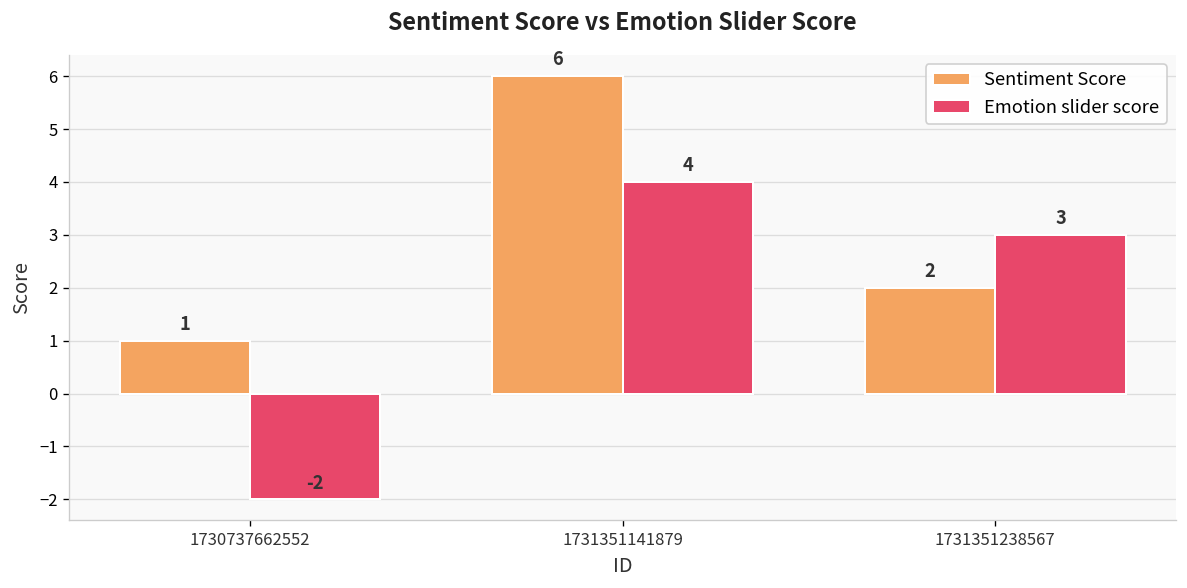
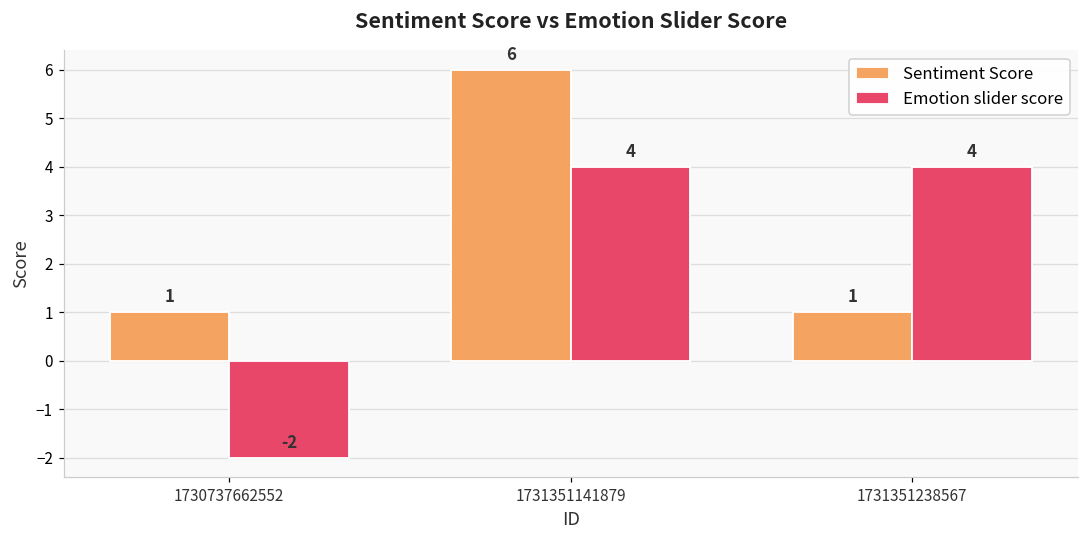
Sentiment Score, 1731351238567: 2 -> 1
Emotion slider score, 1731351238567: 3 -> 4
